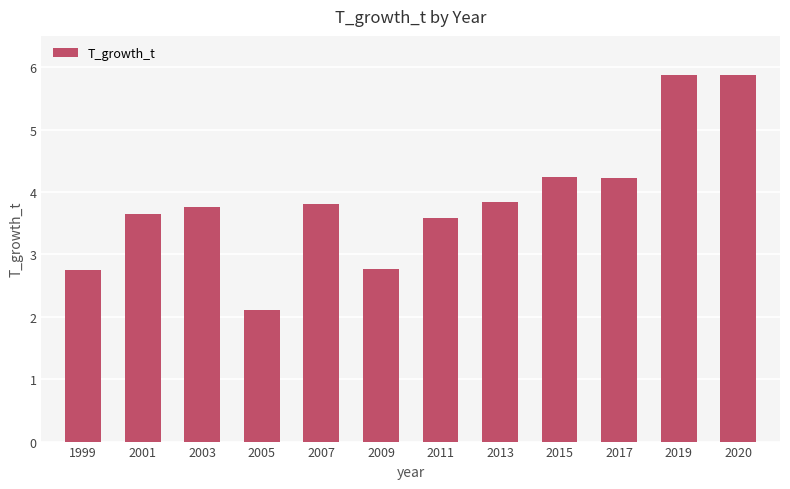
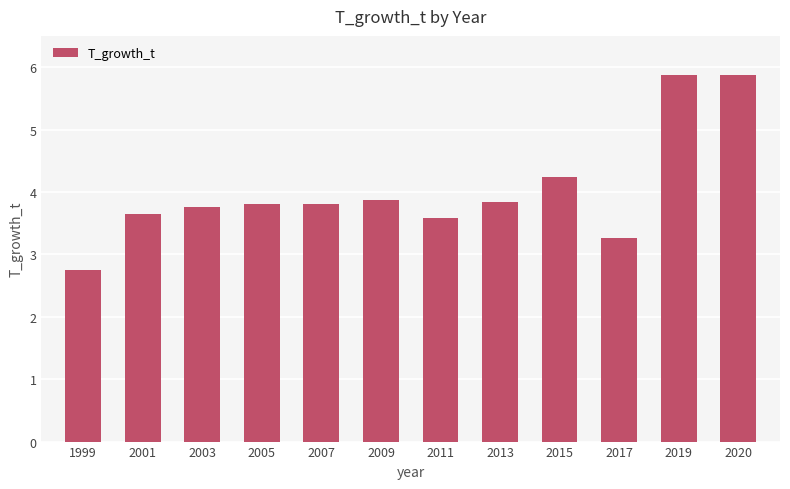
2005: 2.1 -> 3.8
2009: 2.8 -> 3.9
2017: 4.2 -> 3.3
